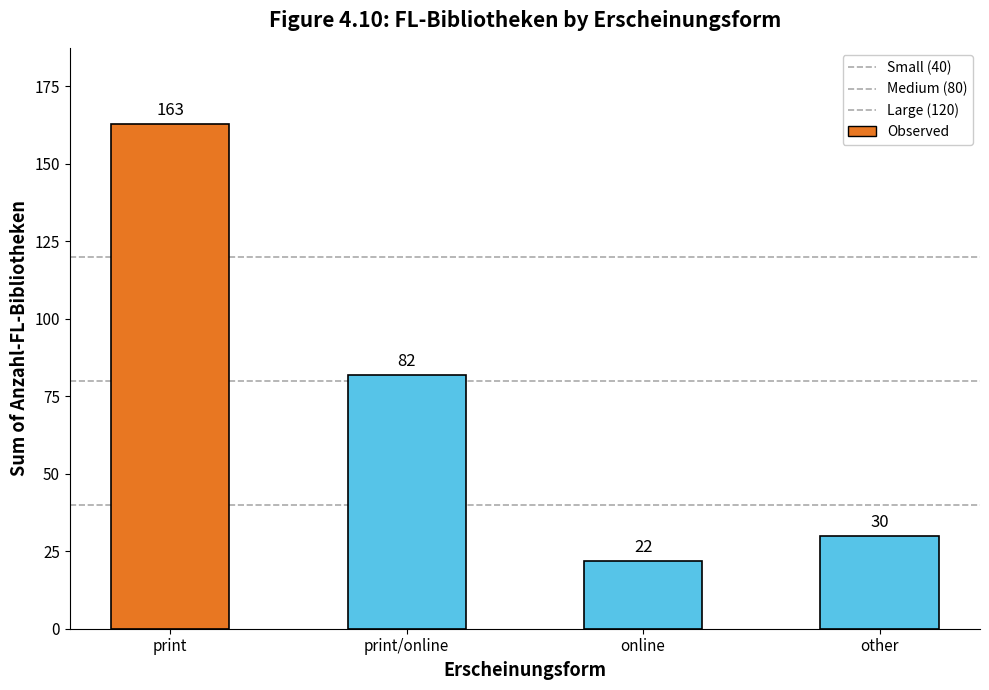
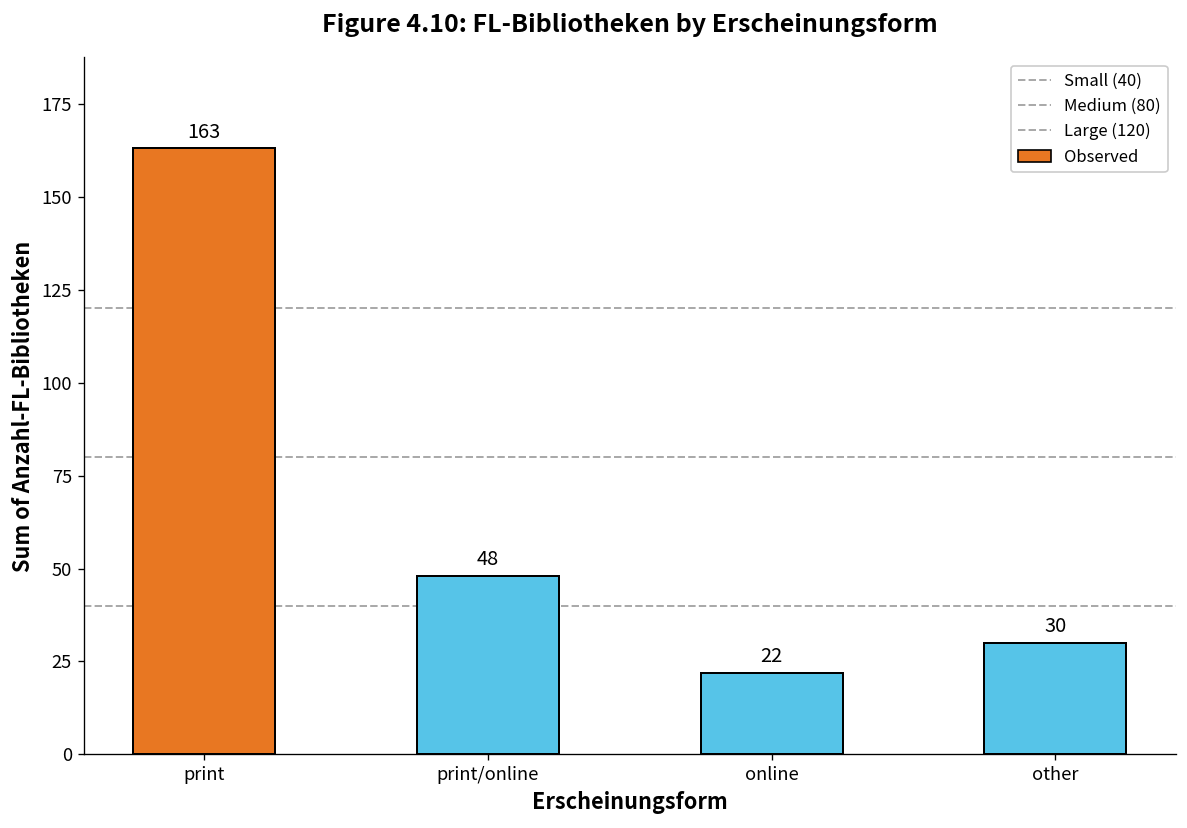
print/online: 82 -> 48
